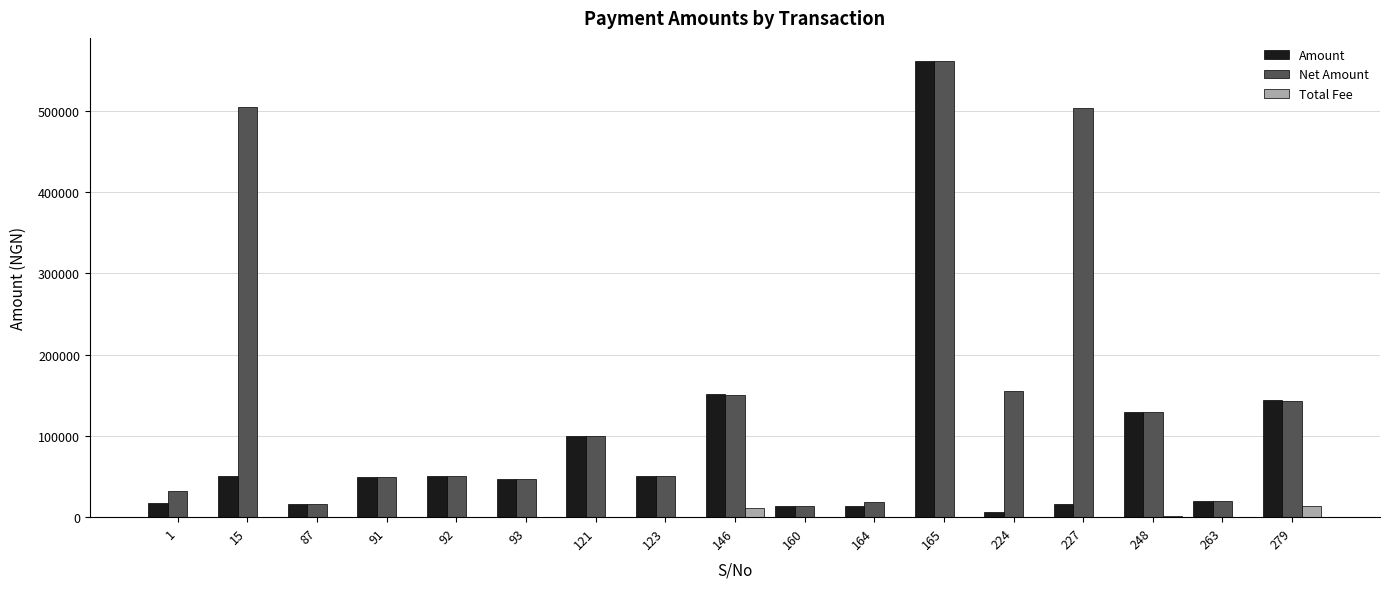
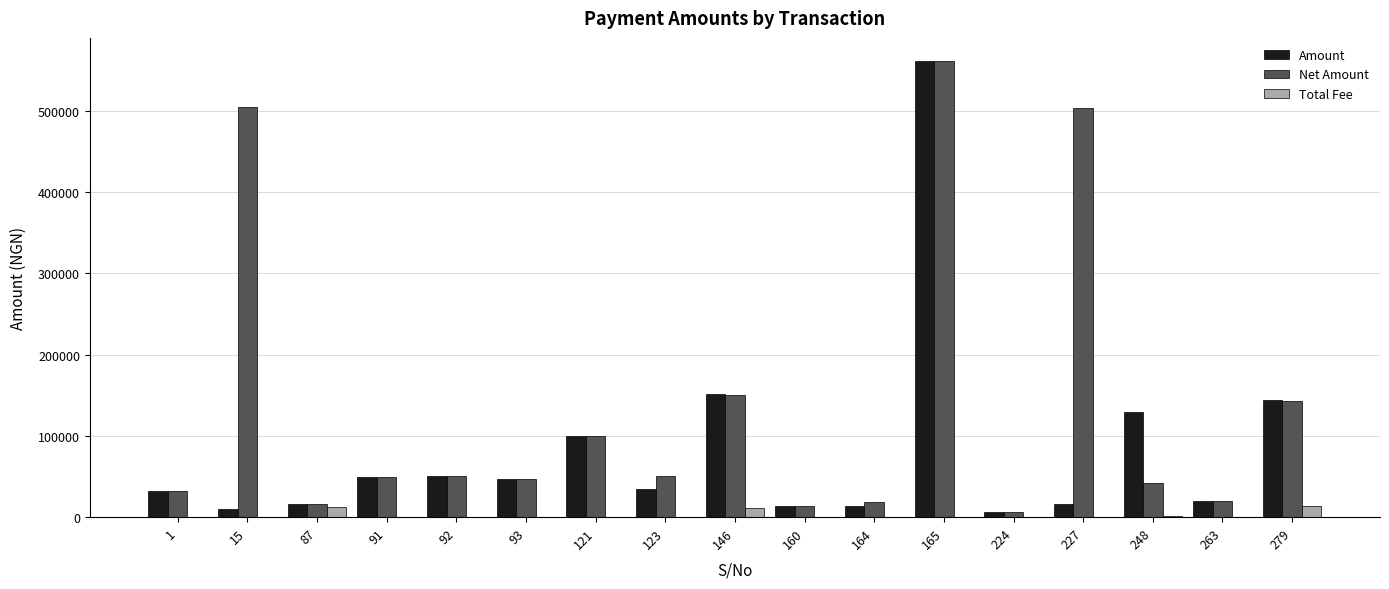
Amount, 1: 20000 -> 30000
Amount, 15: 50000 -> 10000
Total Fee, 87: 0 -> 10000
Amount, 123: 50000 -> 30000
Net Amount, 224: 160000 -> 10000
Net Amount, 248: 130000 -> 40000
